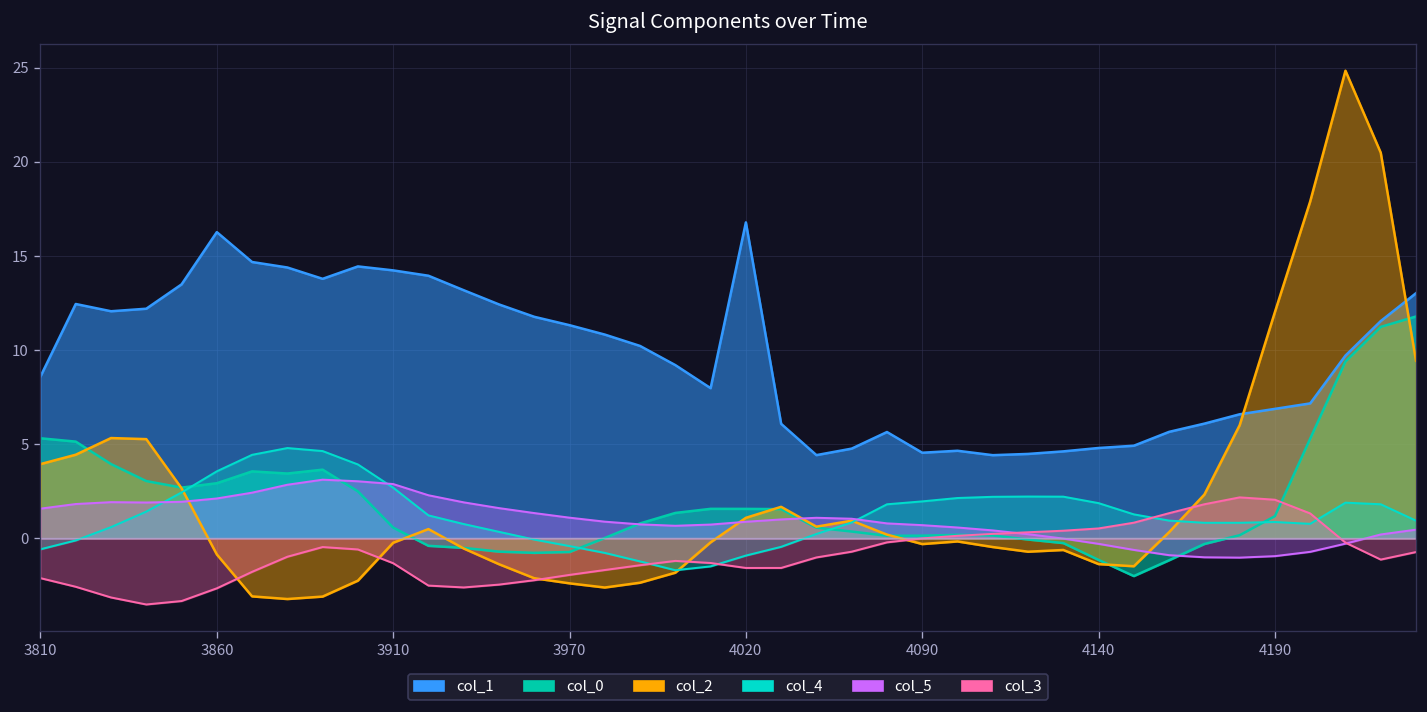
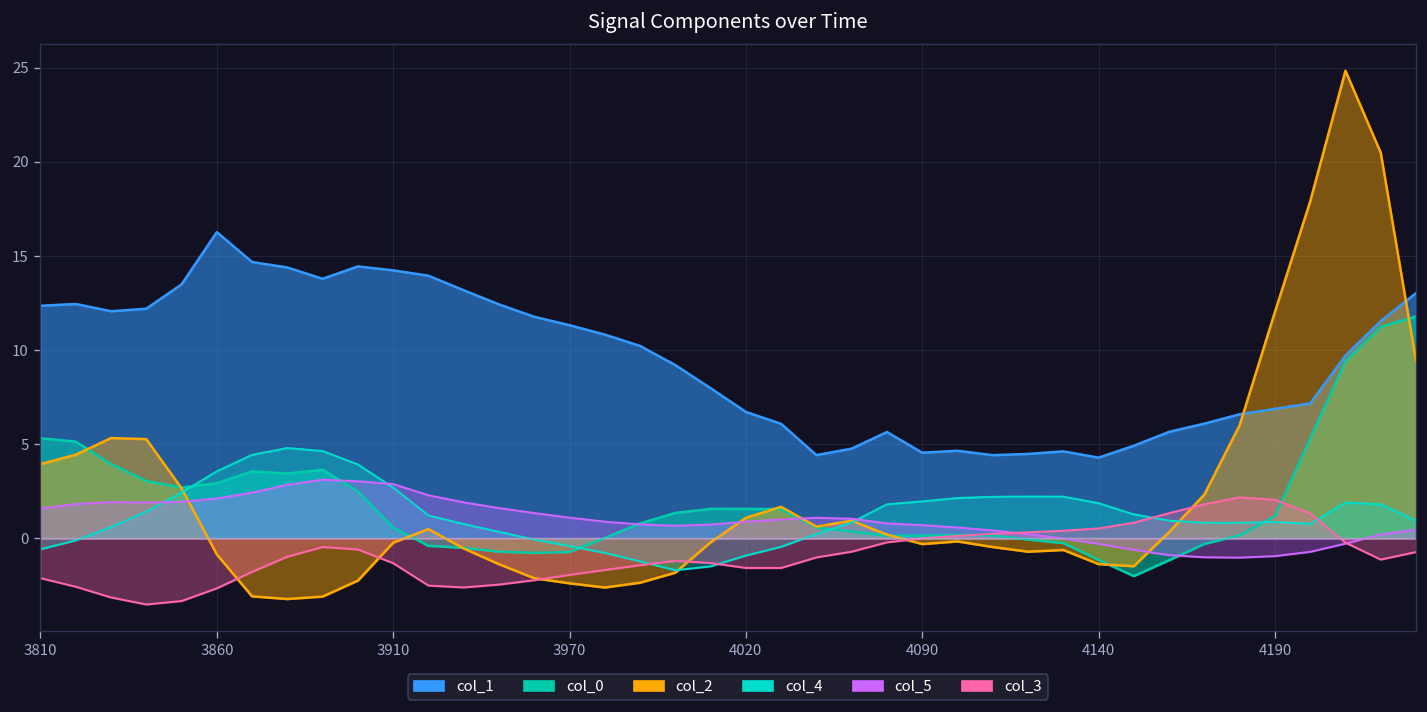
col_1, 3810: 8.6 -> 12.3
col_1, 4020: 16.8 -> 6.7
col_1, 4140: 4.8 -> 4.3
